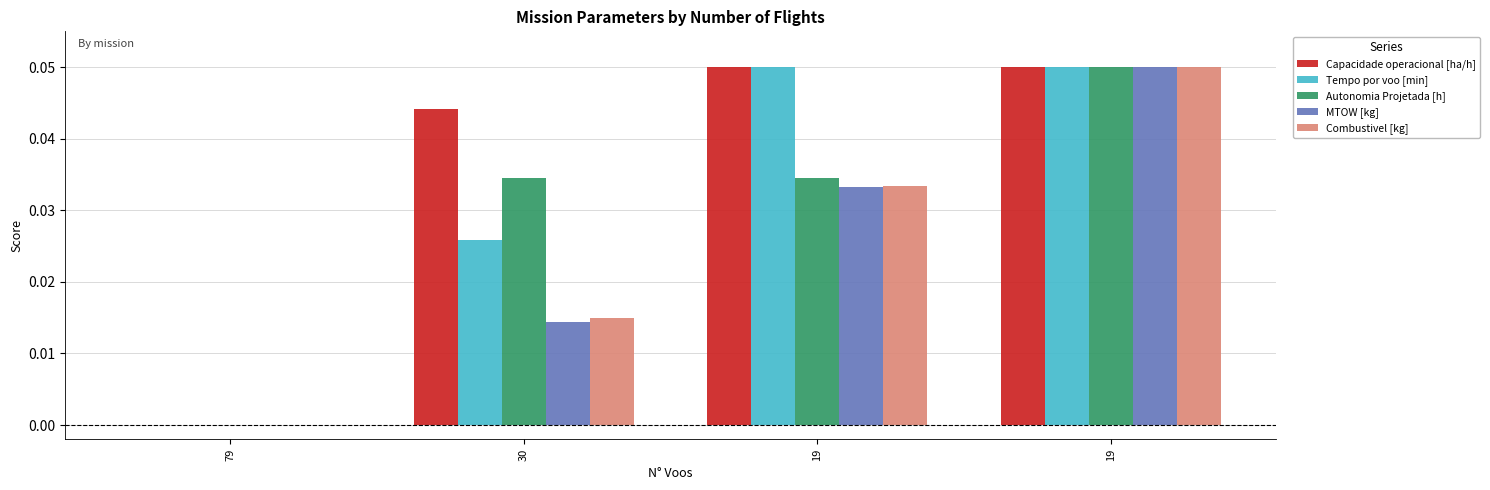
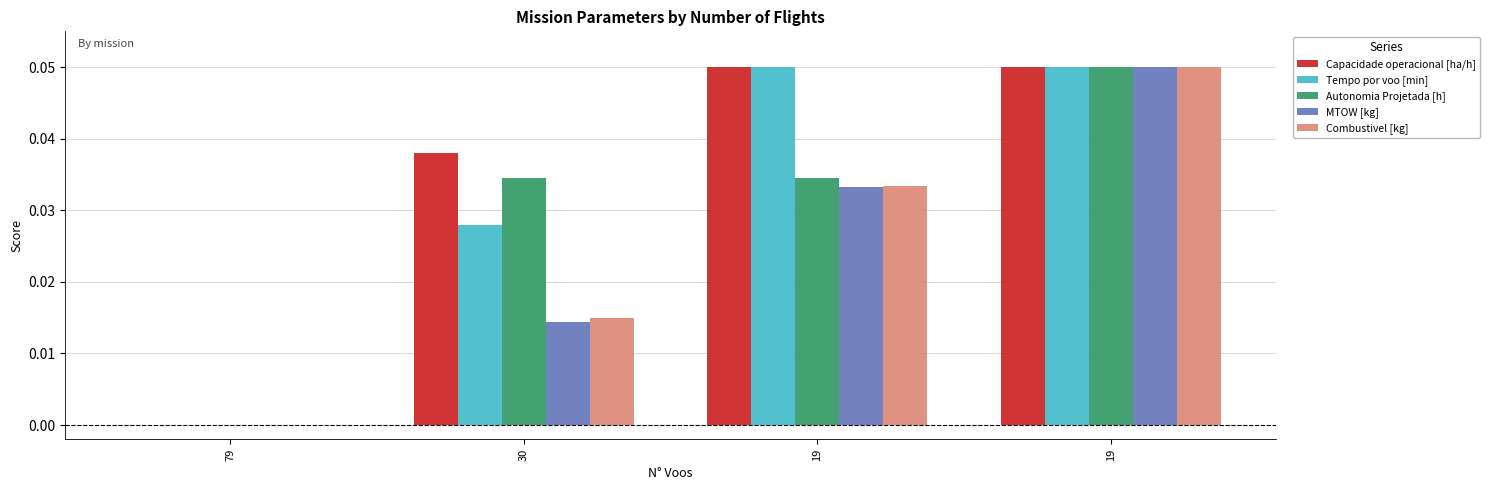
Capacidade operacional [ha/h], 30: 0.044 -> 0.038
Tempo por voo [min], 30: 0.026 -> 0.028
